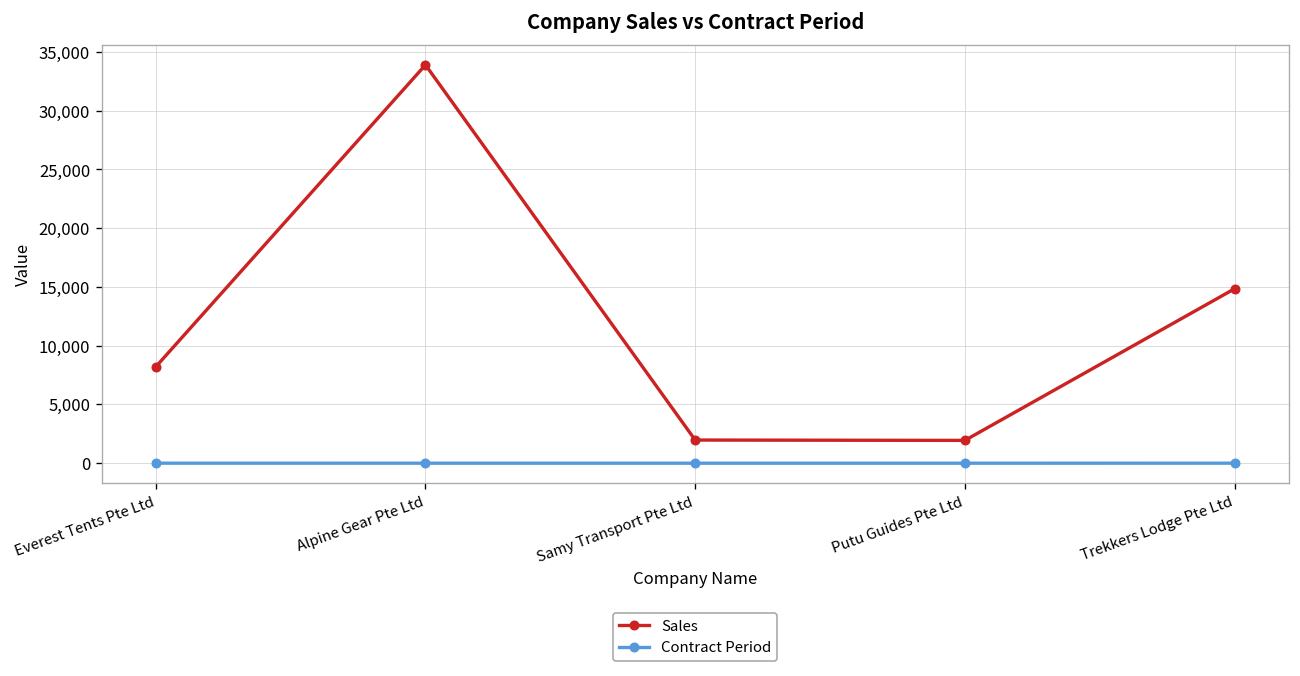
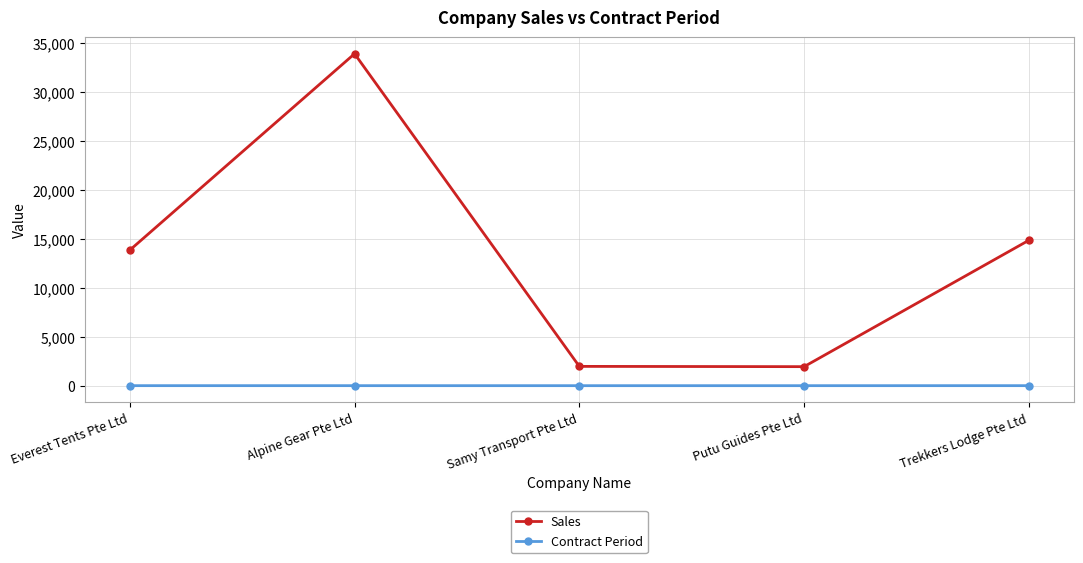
Sales, Everest Tents Pte Ltd: 8,000 -> 14,000
